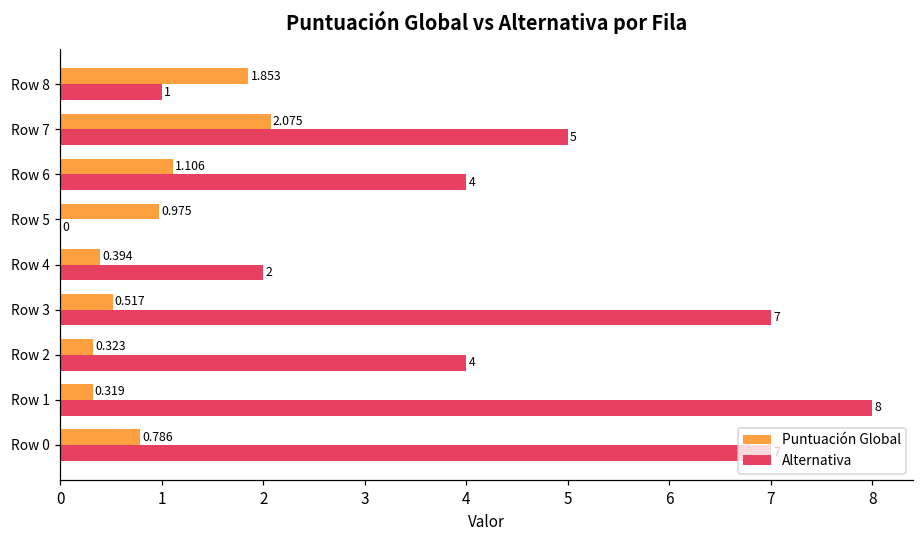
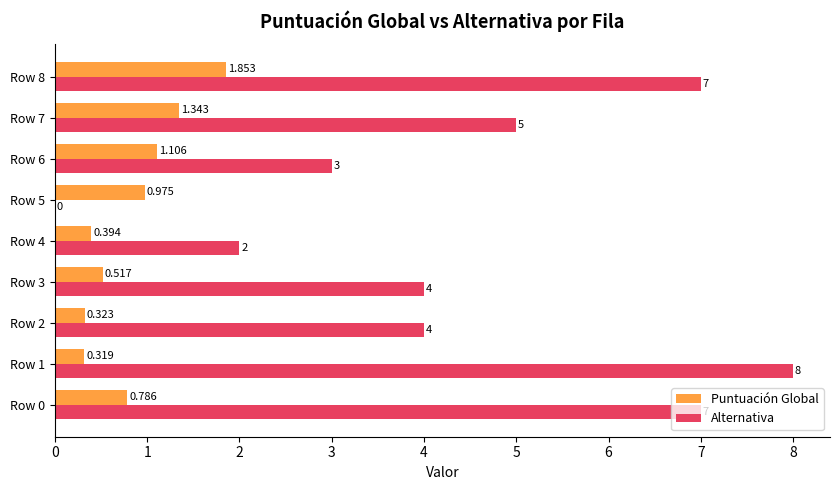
Alternativa, Row 8: 1 -> 7
Puntuación Global, Row 7: 2.075 -> 1.343
Alternativa, Row 6: 4 -> 3
Alternativa, Row 3: 7 -> 4
